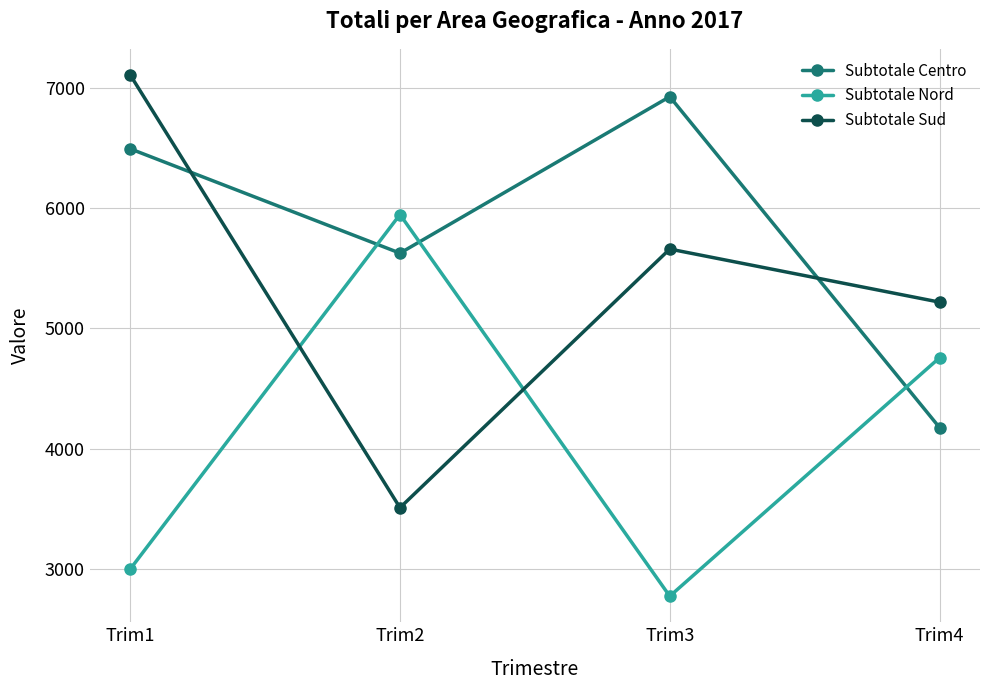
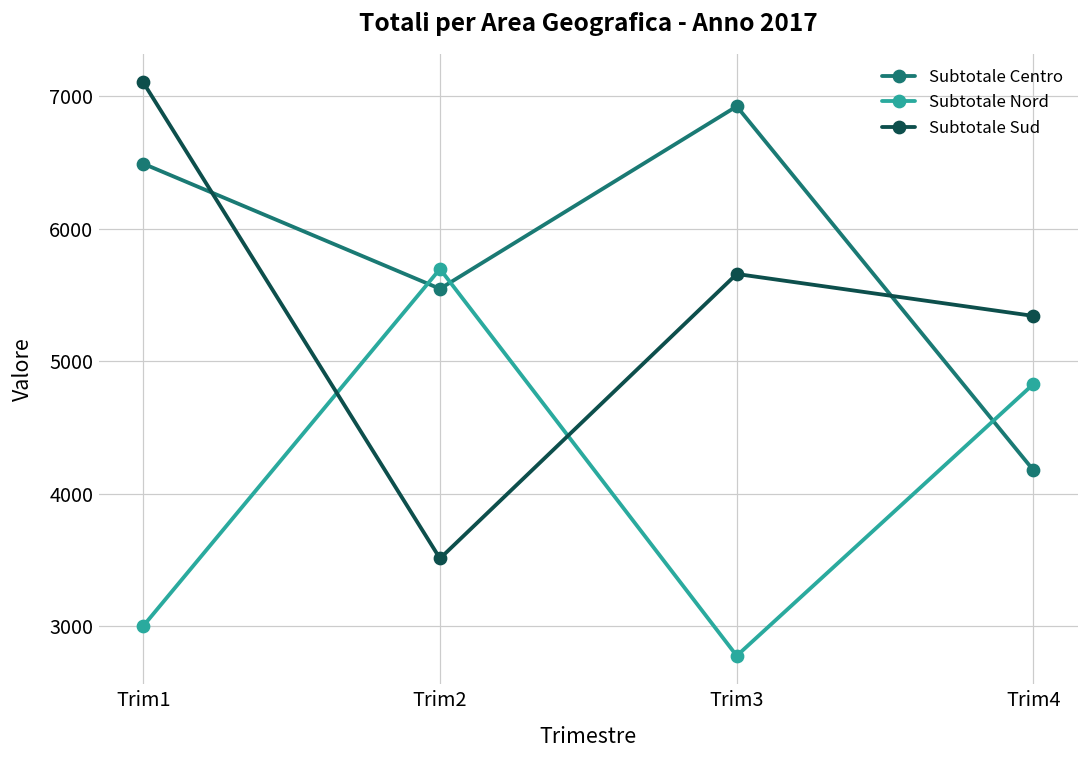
Subtotale Centro, Trim2: 5630 -> 5550
Subtotale Nord, Trim2: 5950 -> 5700
Subtotale Nord, Trim4: 4760 -> 4830
Subtotale Sud, Trim4: 5220 -> 5340
